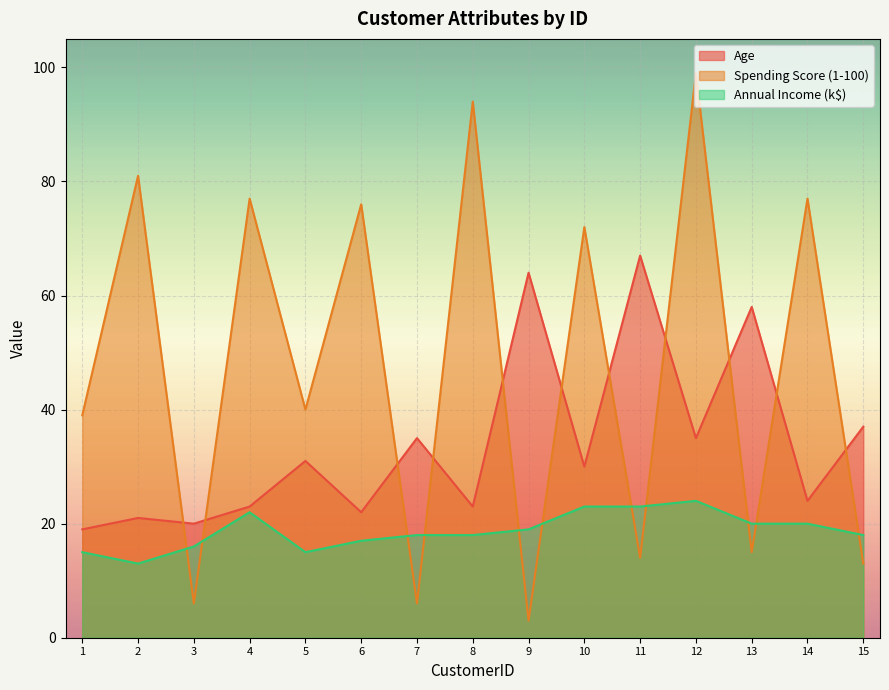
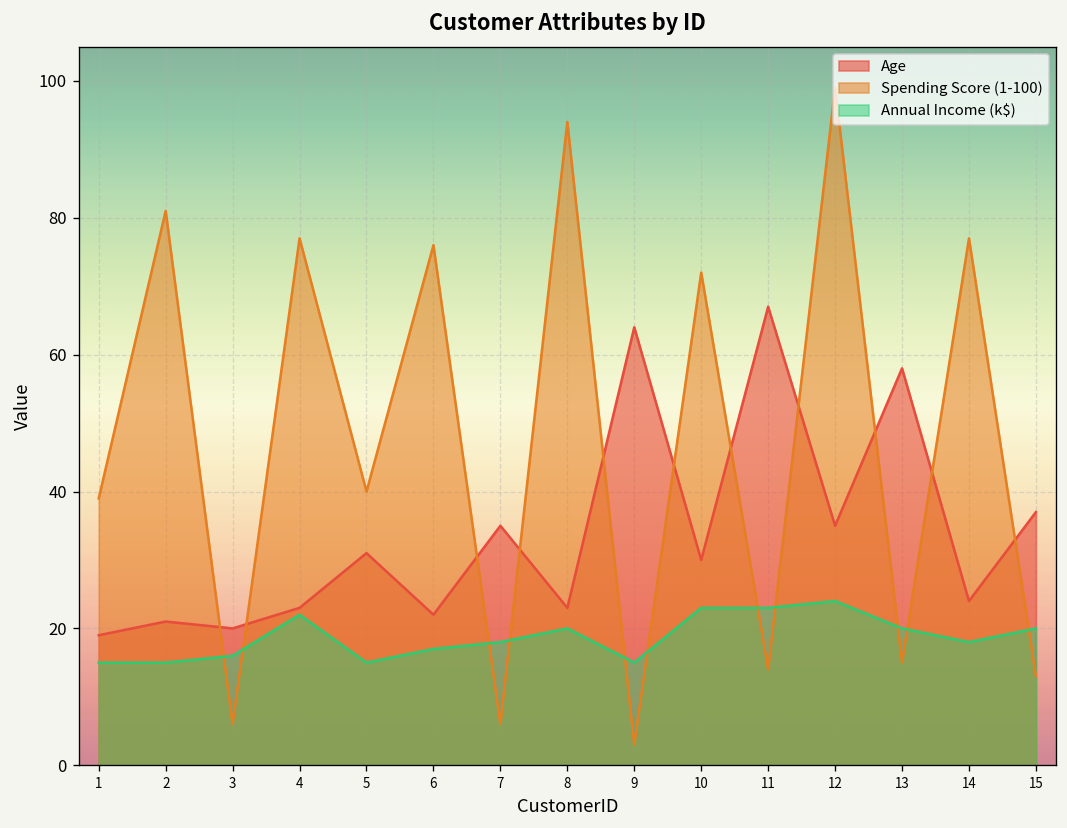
Annual Income (k$), 2: 13 -> 15
Annual Income (k$), 8: 18 -> 20
Annual Income (k$), 9: 19 -> 15
Annual Income (k$), 14: 20 -> 18
Annual Income (k$), 15: 18 -> 20
